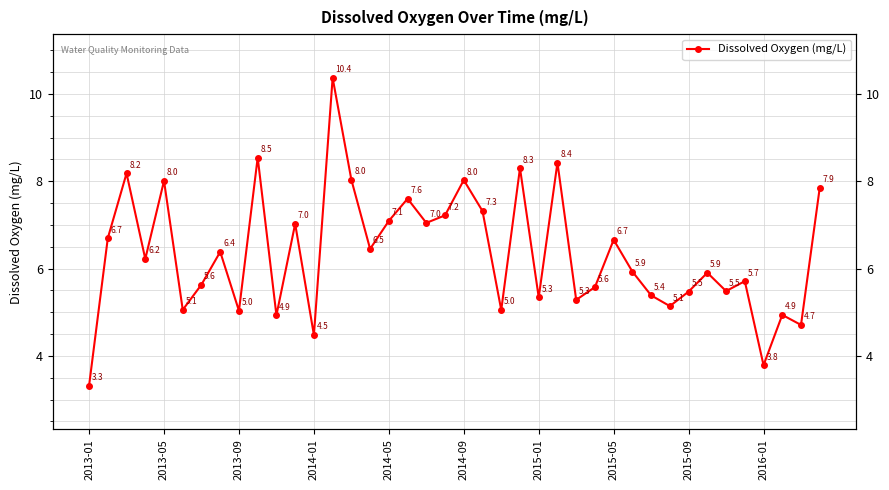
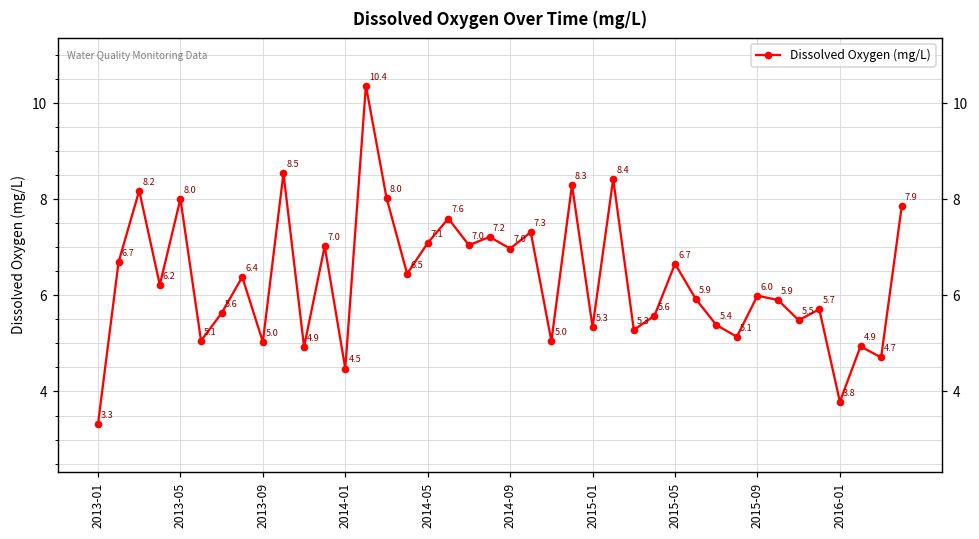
2014-09: 8.0 -> 7.0
2015-09: 5.5 -> 6.0
